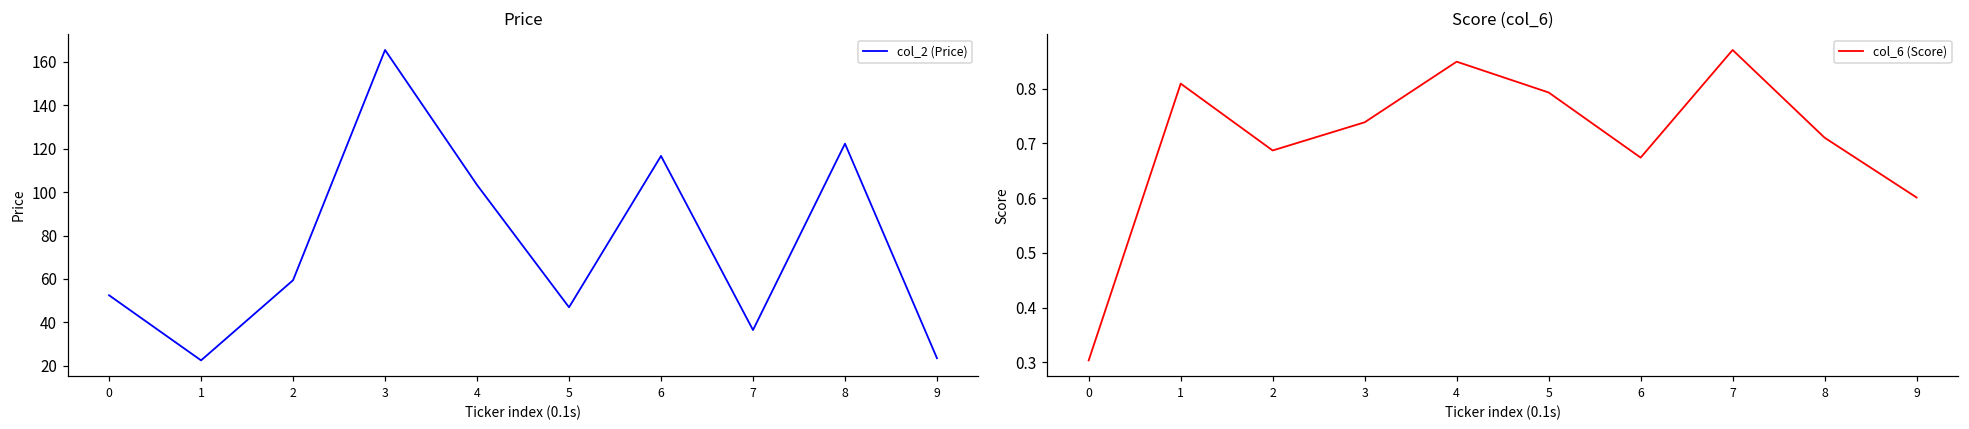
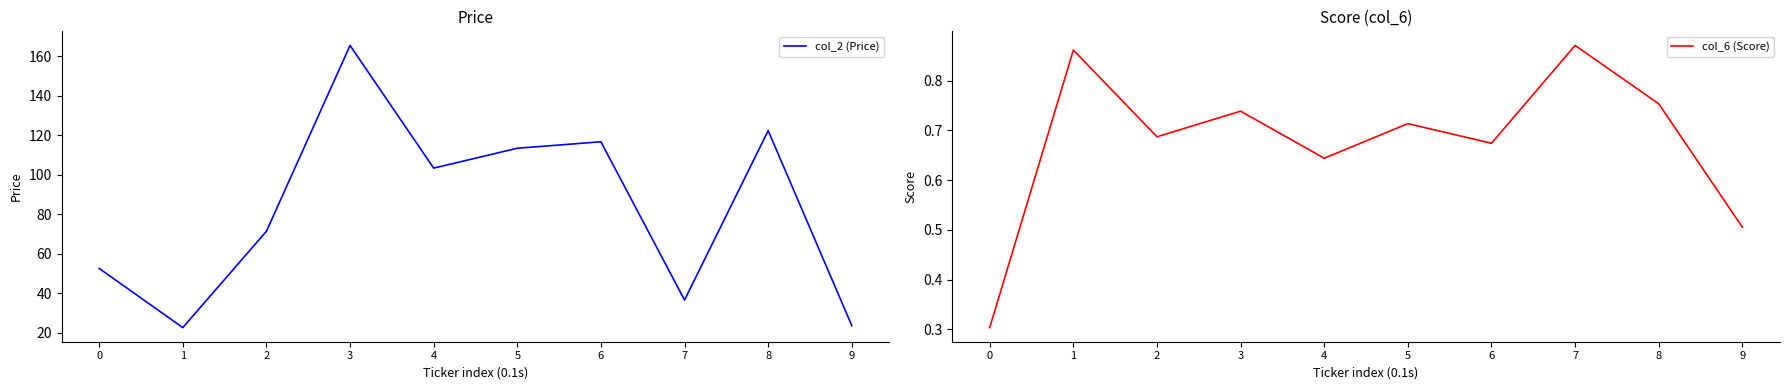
Price, 2: 59 -> 71
Price, 5: 47 -> 113
Score (col_6), 1: 0.81 -> 0.86
Score (col_6), 4: 0.85 -> 0.64
Score (col_6), 5: 0.79 -> 0.71
Score (col_6), 8: 0.71 -> 0.75
Score (col_6), 9: 0.60 -> 0.51
